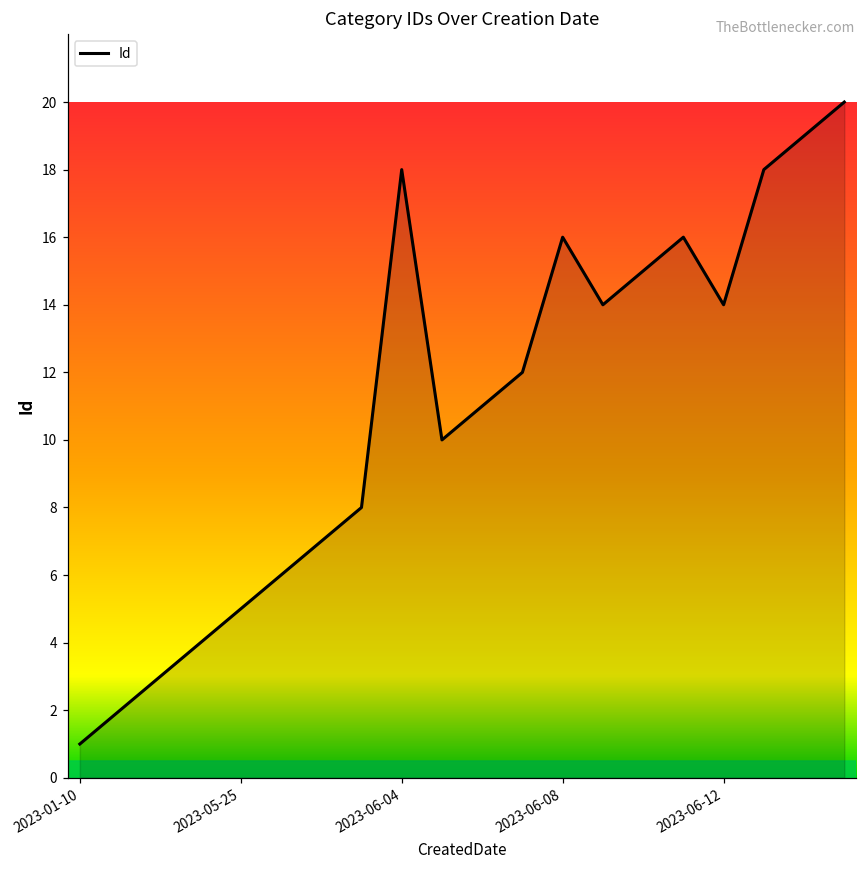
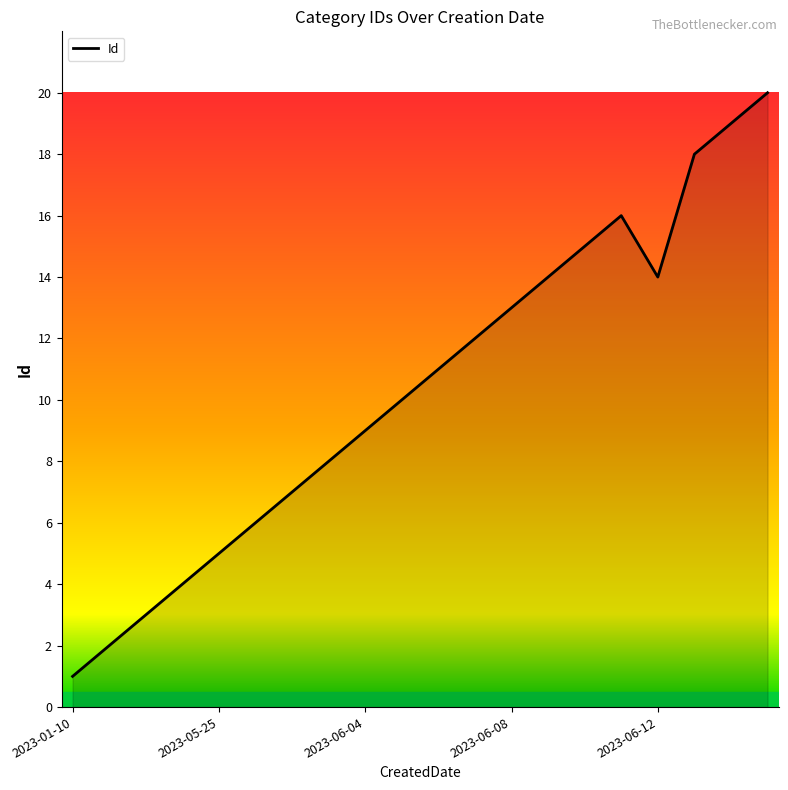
2023-06-04: 18 -> 9
2023-06-08: 16 -> 13
